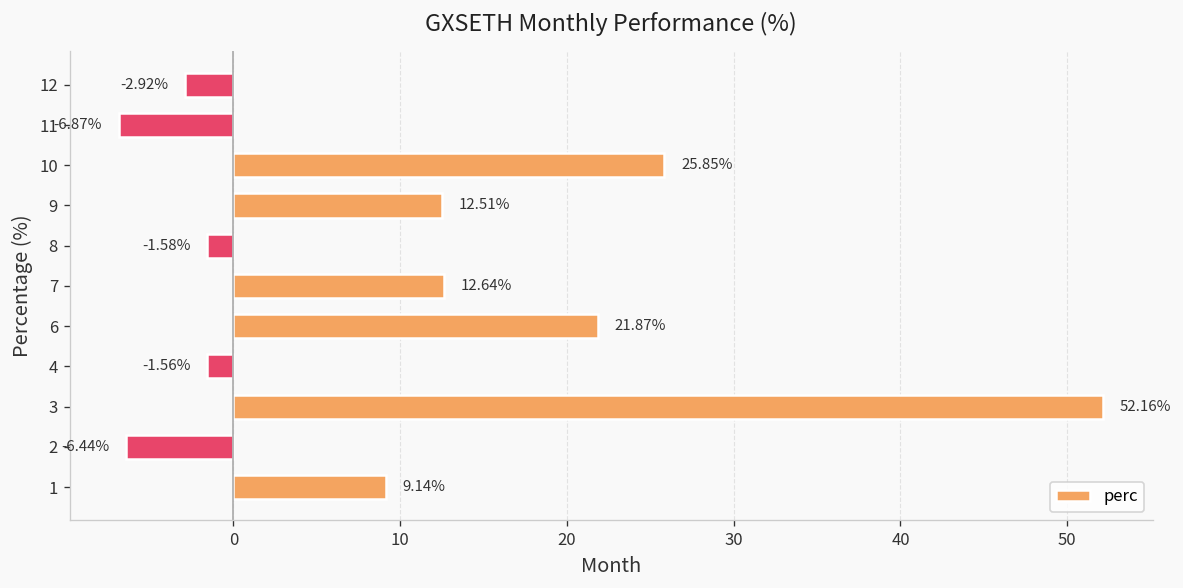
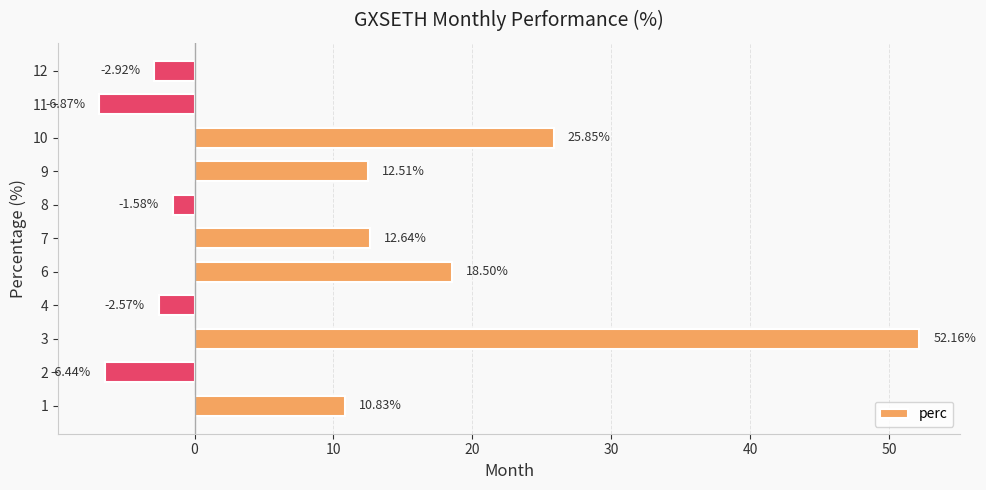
6: 21.87% -> 18.50%
4: -1.56% -> -2.57%
1: 9.14% -> 10.83%
